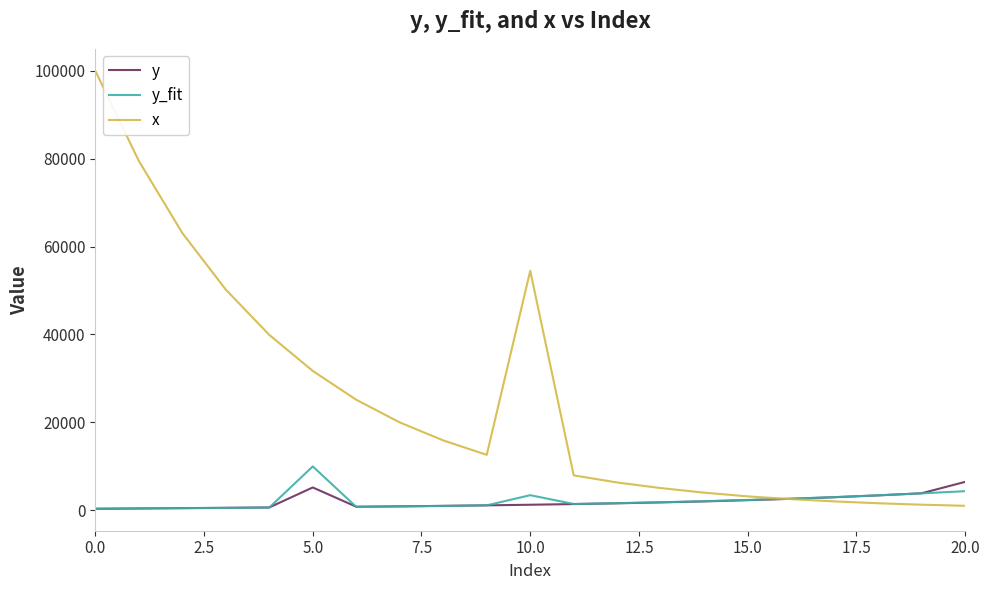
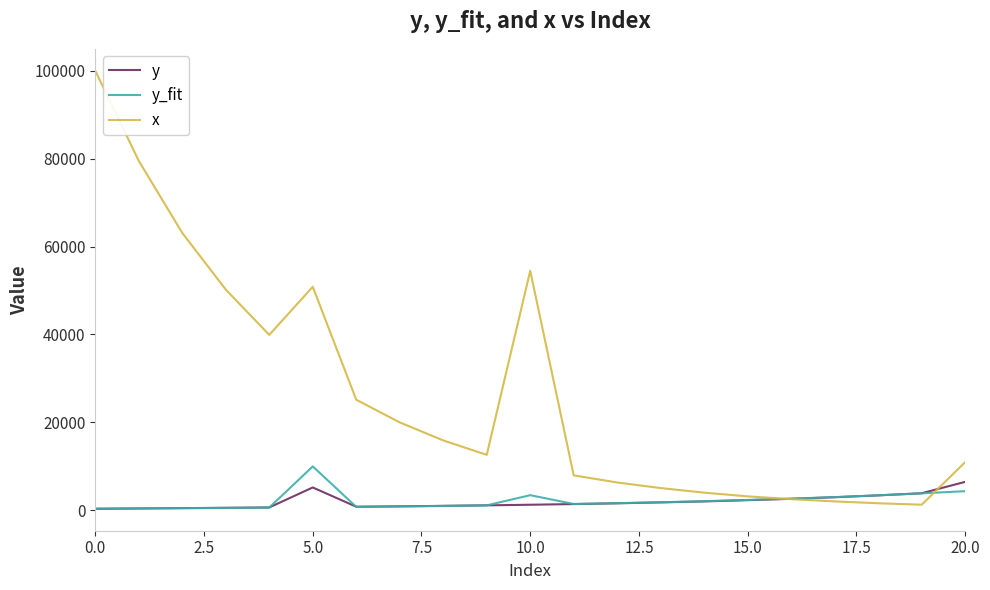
x, 5.0: 32000 -> 51000
x, 20.0: 1000 -> 11000
